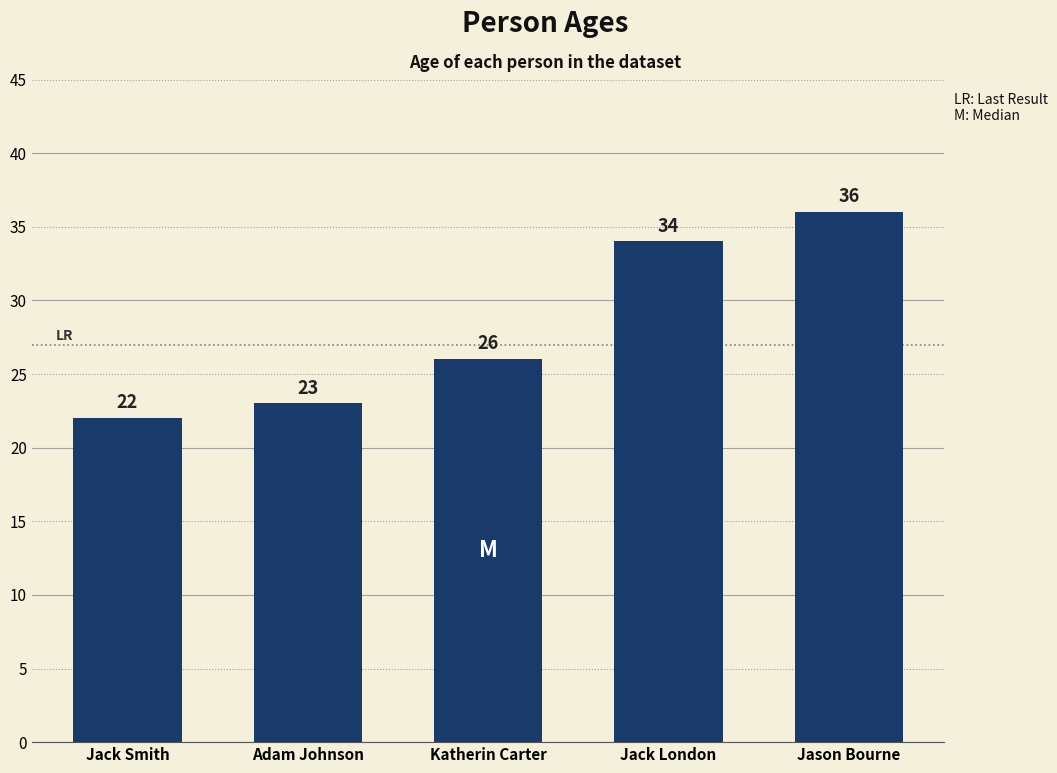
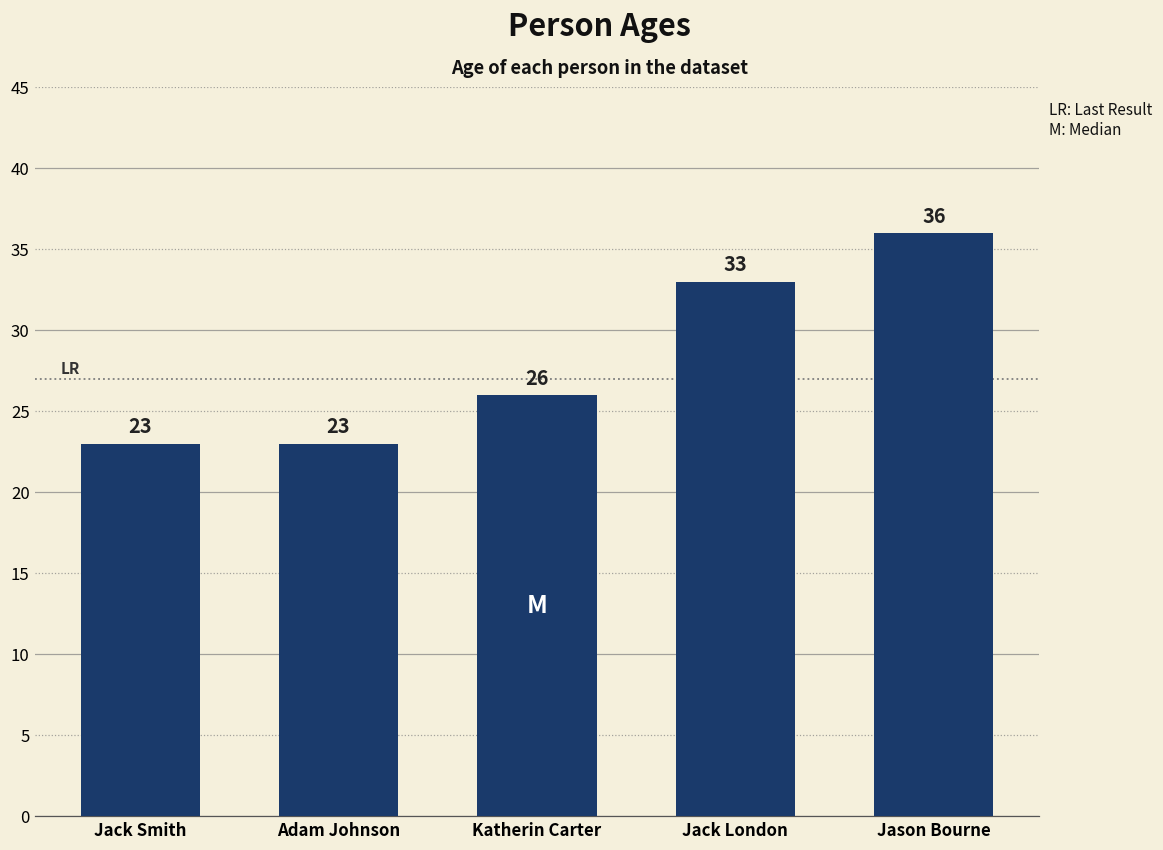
Jack Smith: 22 -> 23
Jack London: 34 -> 33
